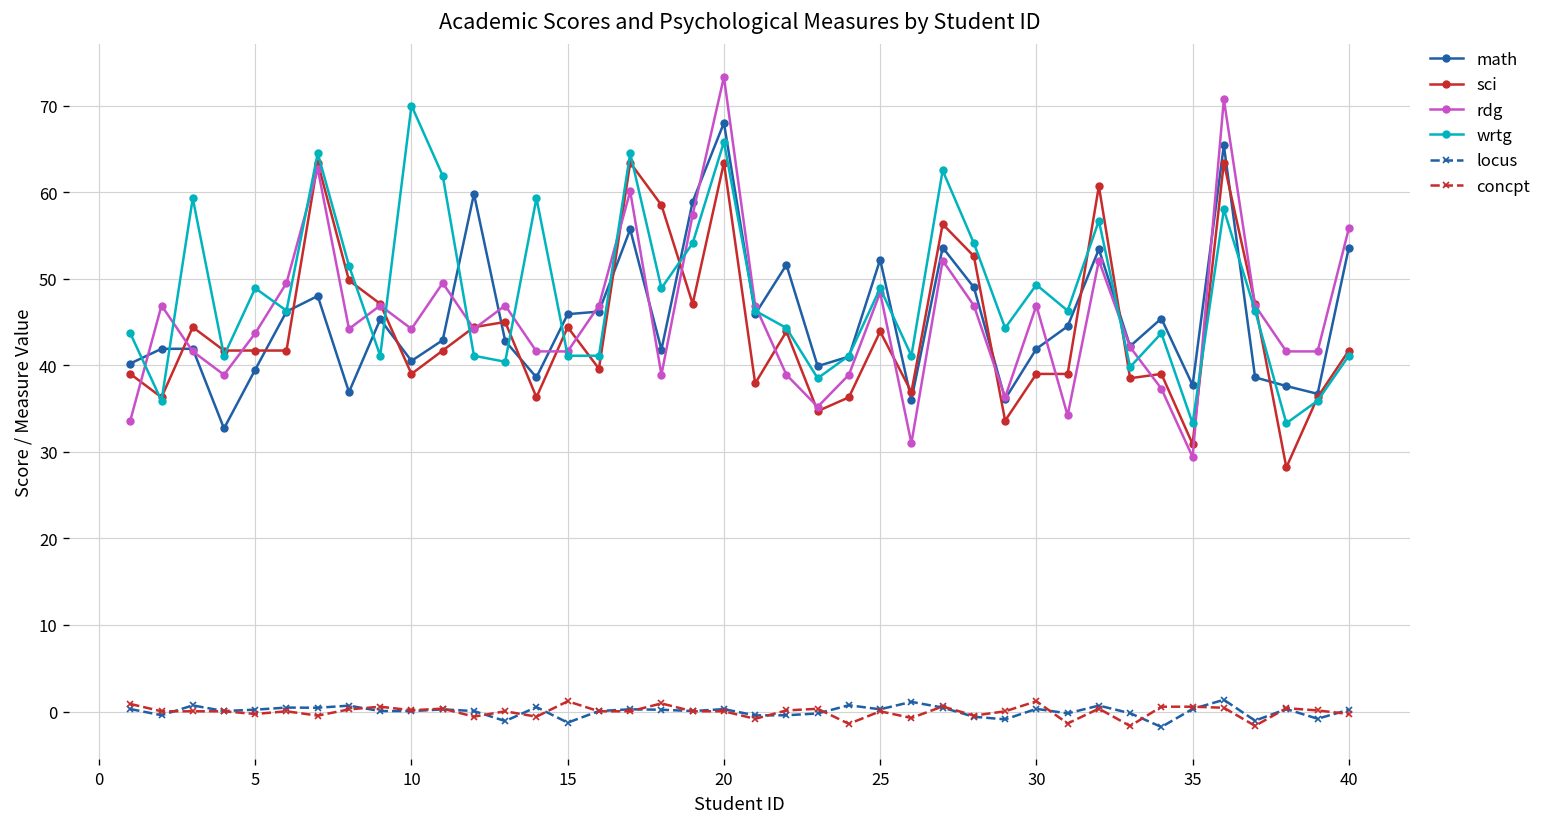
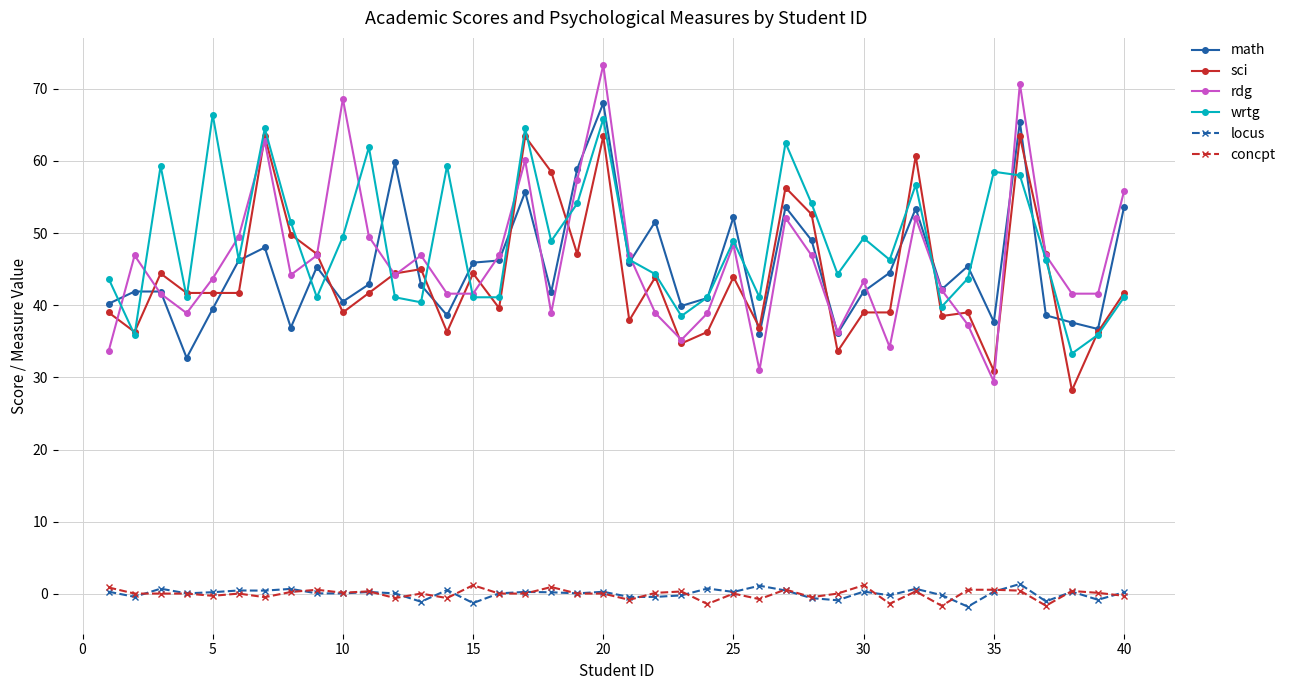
wrtg, 5: 49 -> 66
rdg, 10: 44 -> 69
wrtg, 10: 70 -> 50
rdg, 30: 47 -> 43
wrtg, 35: 33 -> 59
